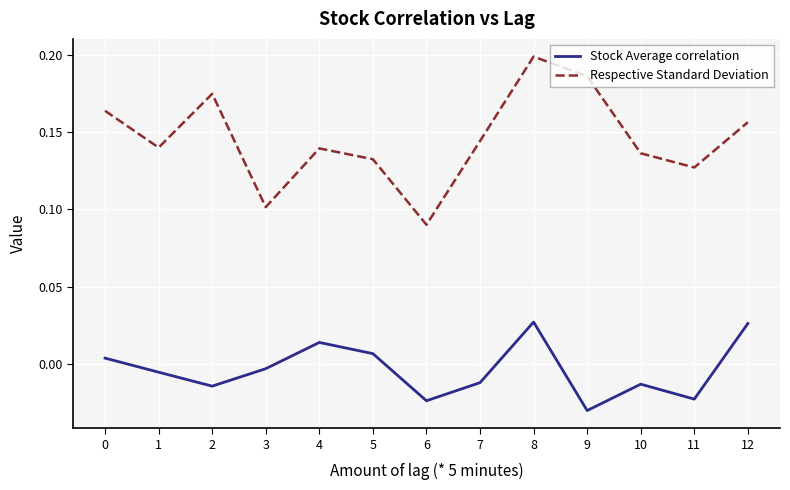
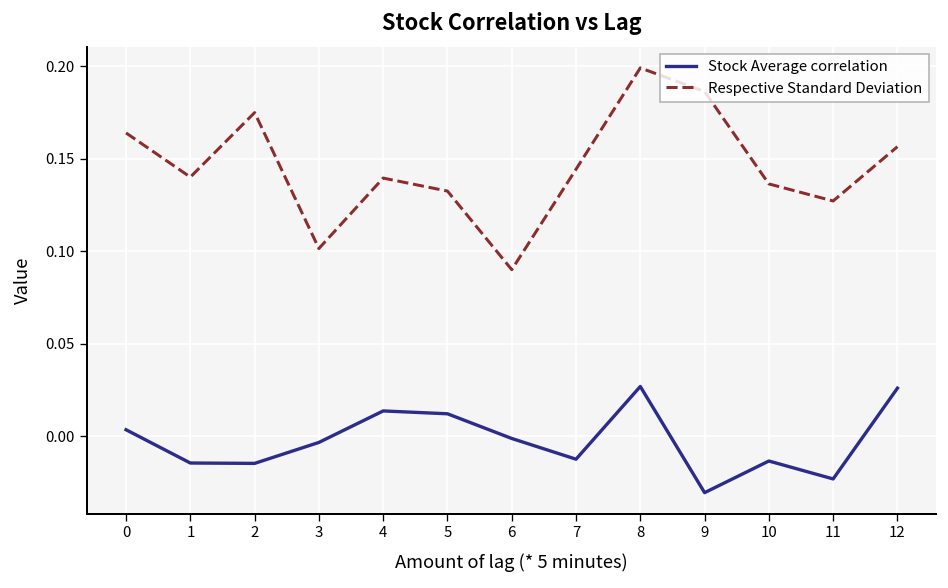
Stock Average correlation, 1: -0.006 -> -0.014
Stock Average correlation, 5: 0.006 -> 0.012
Stock Average correlation, 6: -0.024 -> -0.001
